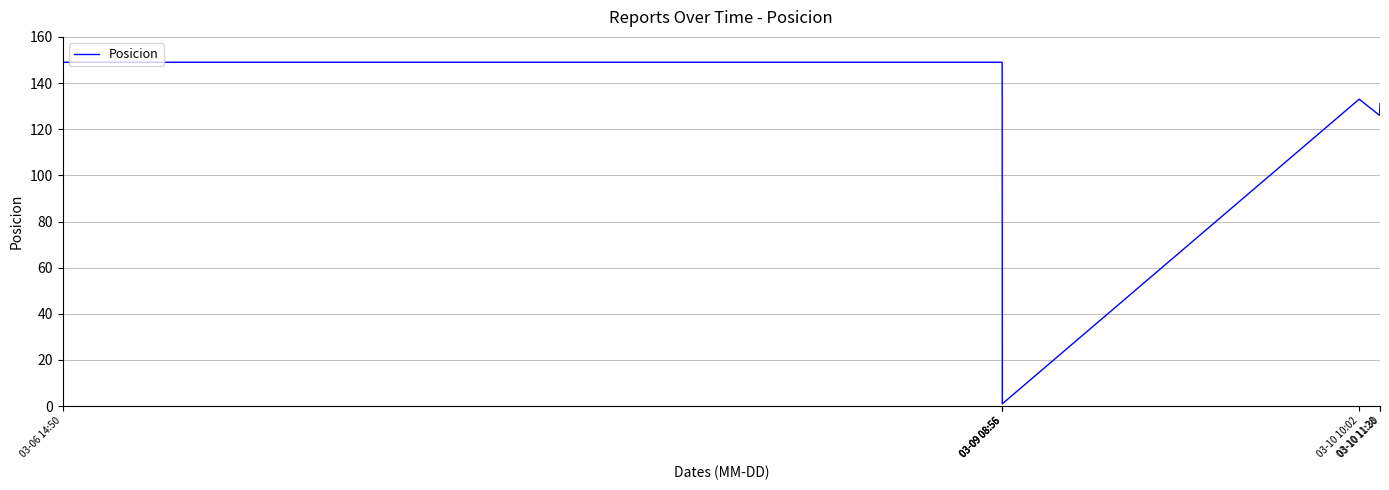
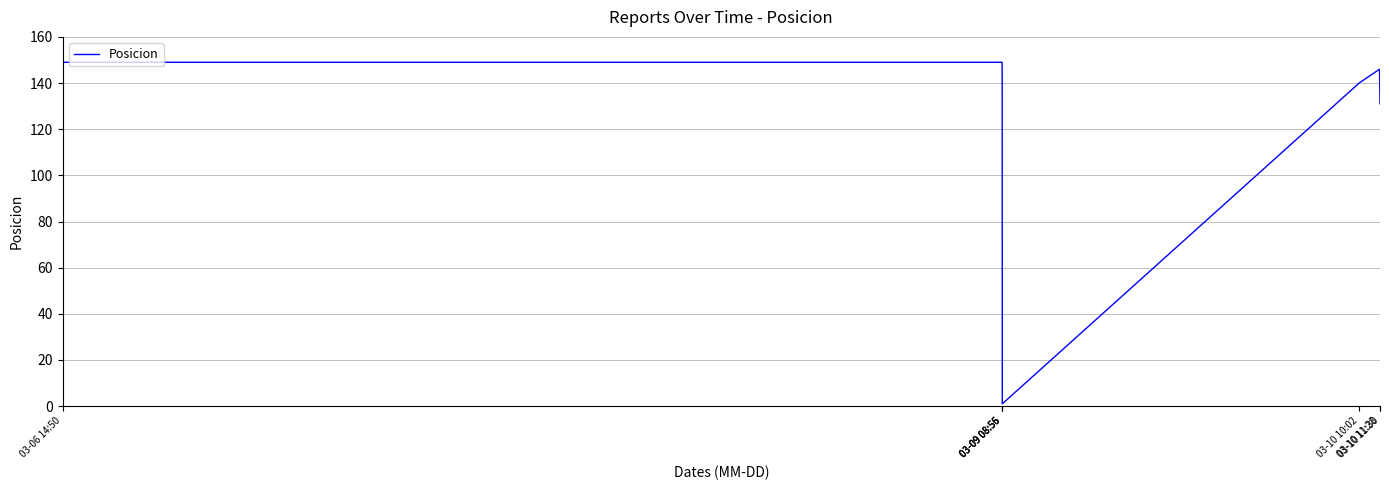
03-10 10:02: 133 -> 140
03-10 11:28: 126 -> 146
